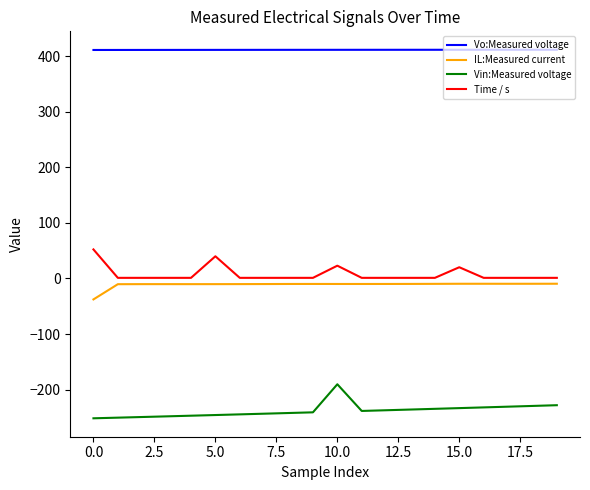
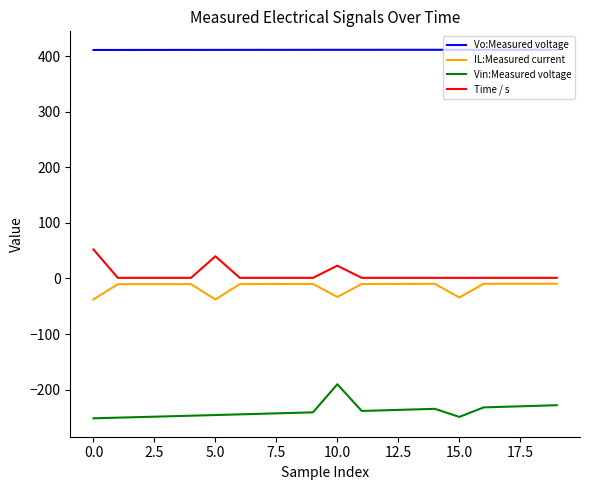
IL:Measured current, 5.0: -10 -> -40
IL:Measured current, 10.0: -10 -> -30
IL:Measured current, 15.0: -10 -> -30
Vin:Measured voltage, 15.0: -230 -> -250
Time / s, 15.0: 20 -> 0
